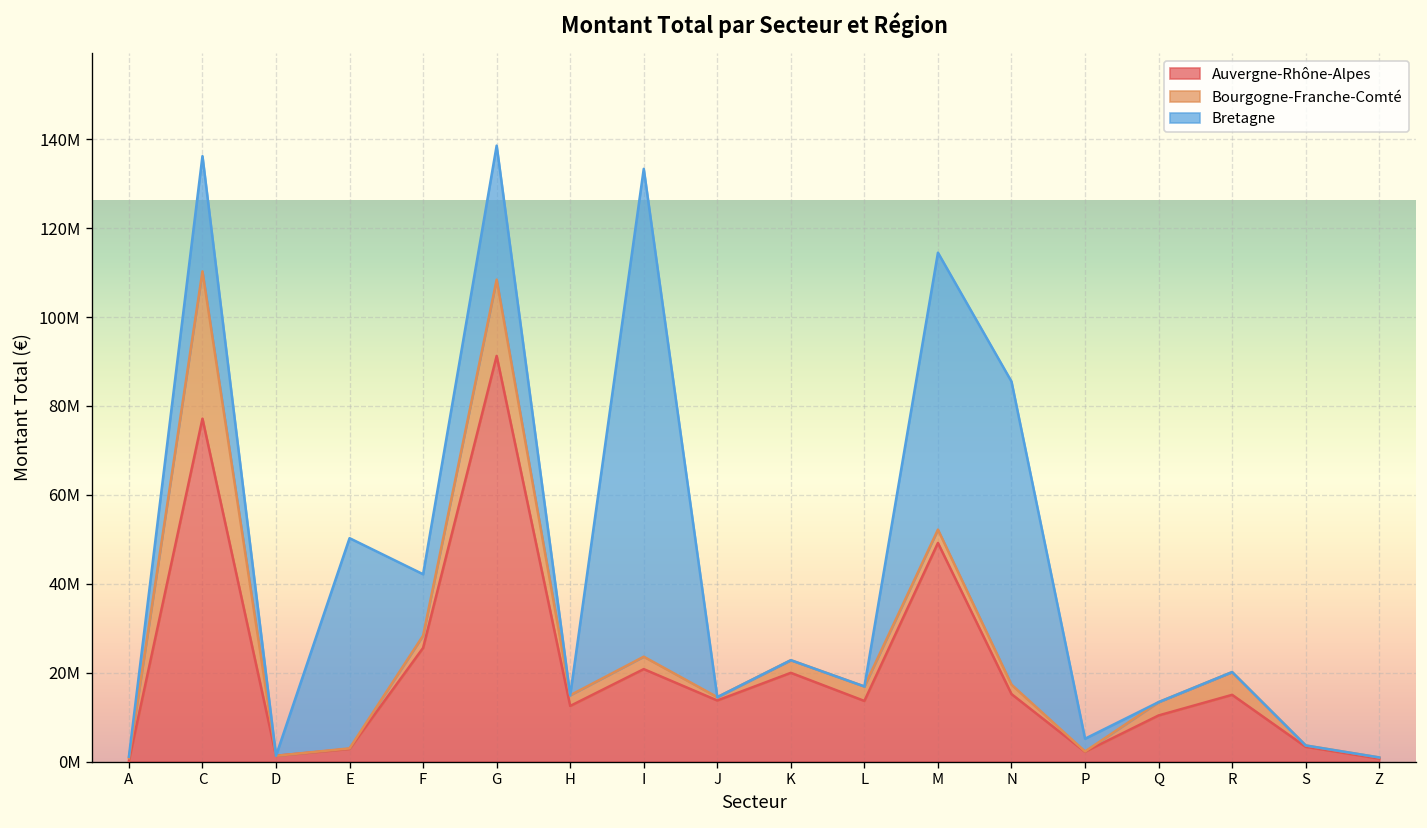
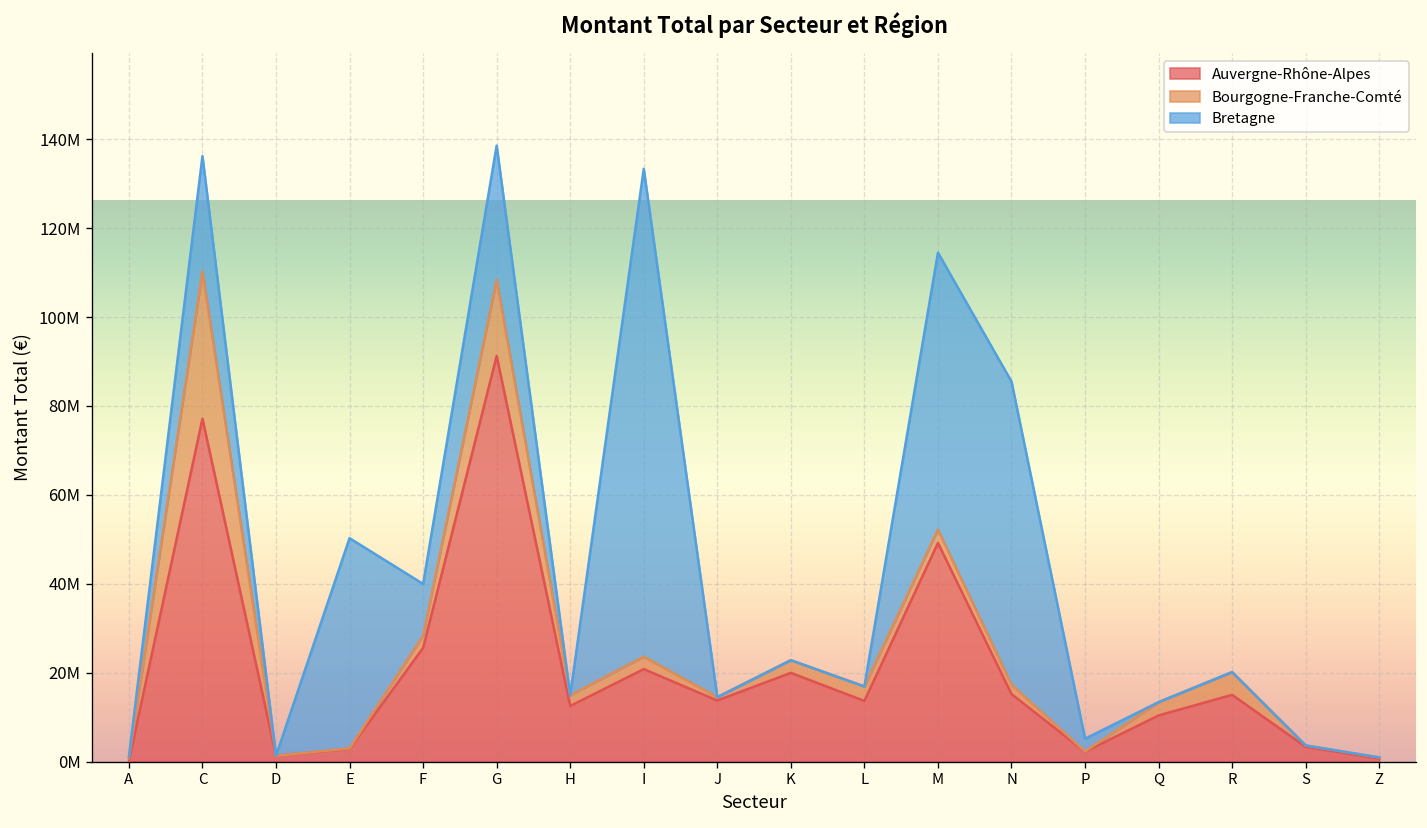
Bretagne, F: 14000000 -> 12000000
